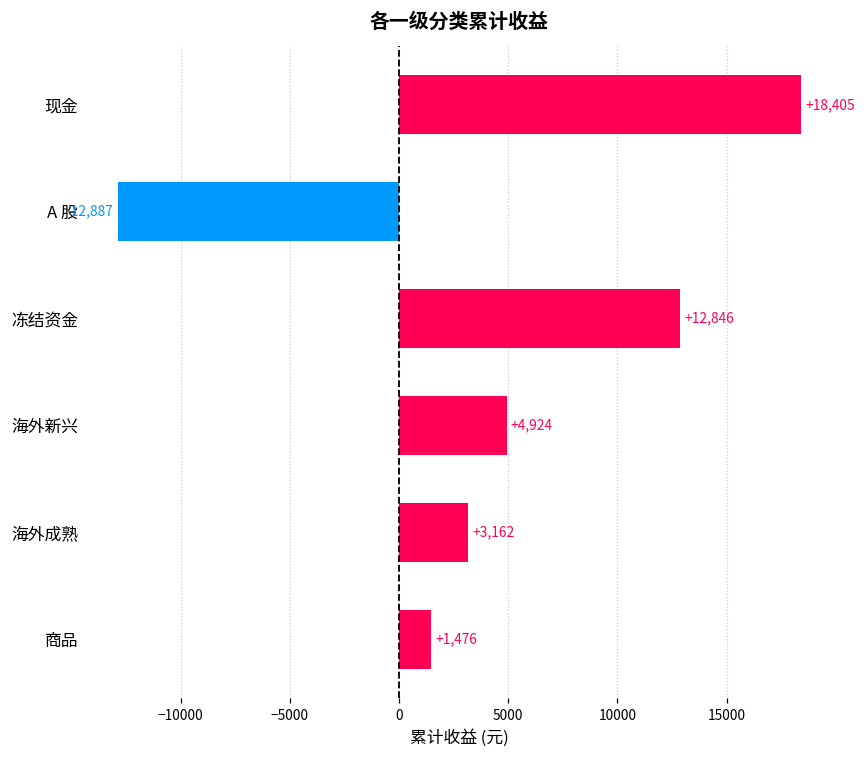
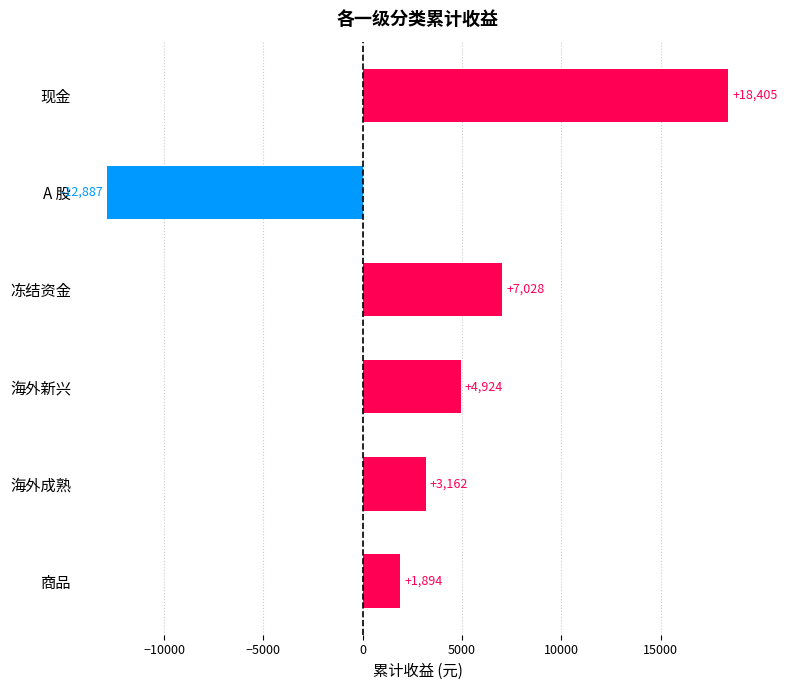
冻结资金: +12,846 -> +7,028
商品: +1,476 -> +1,894
